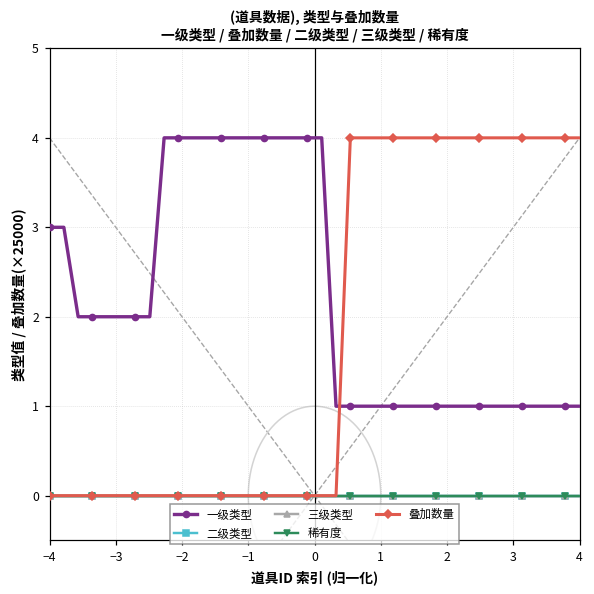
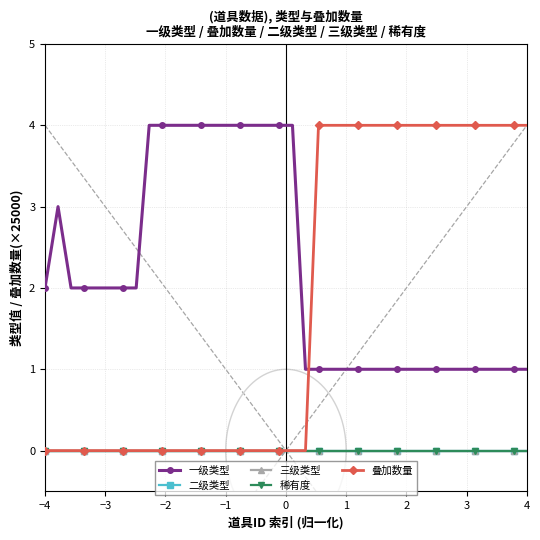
一级类型, −4: 3 -> 2
